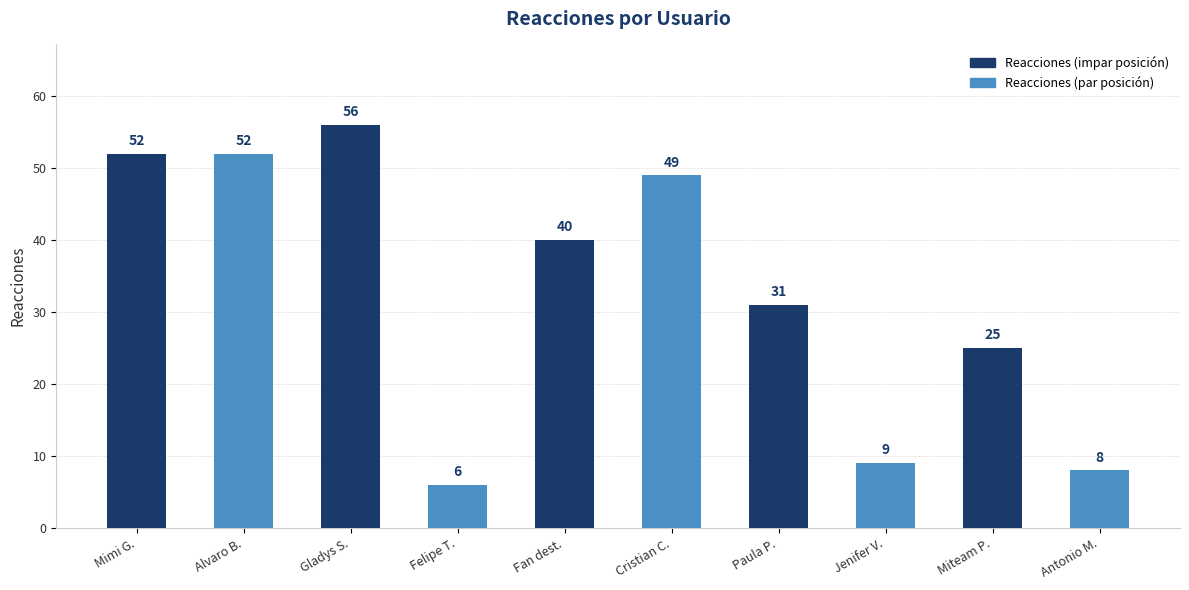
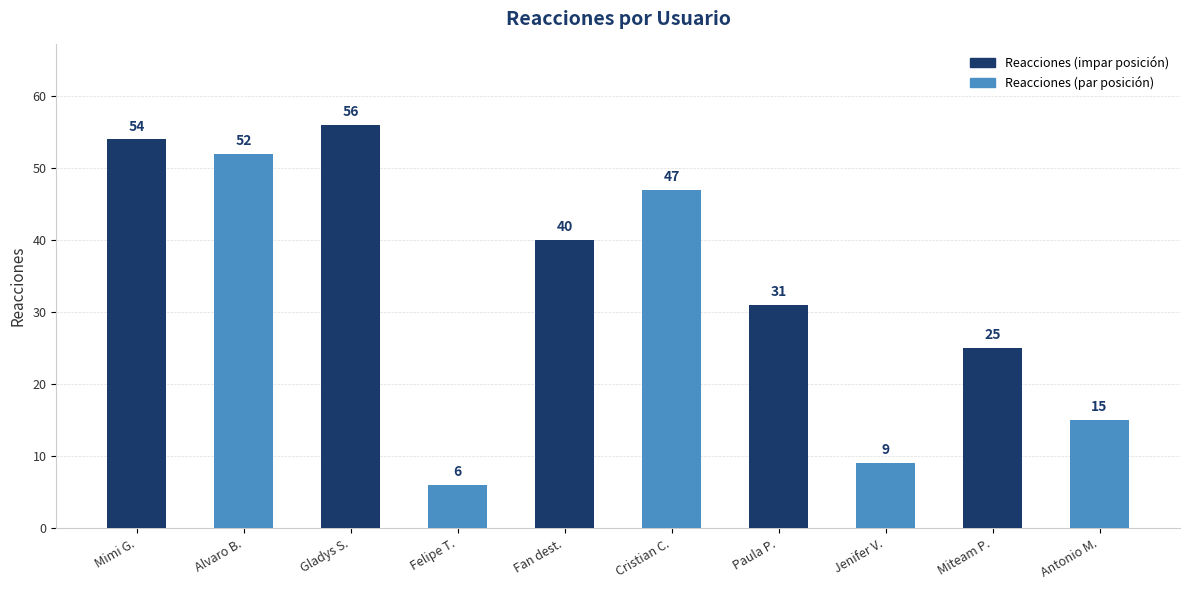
Mimi G.: 52 -> 54
Cristian C.: 49 -> 47
Antonio M.: 8 -> 15
